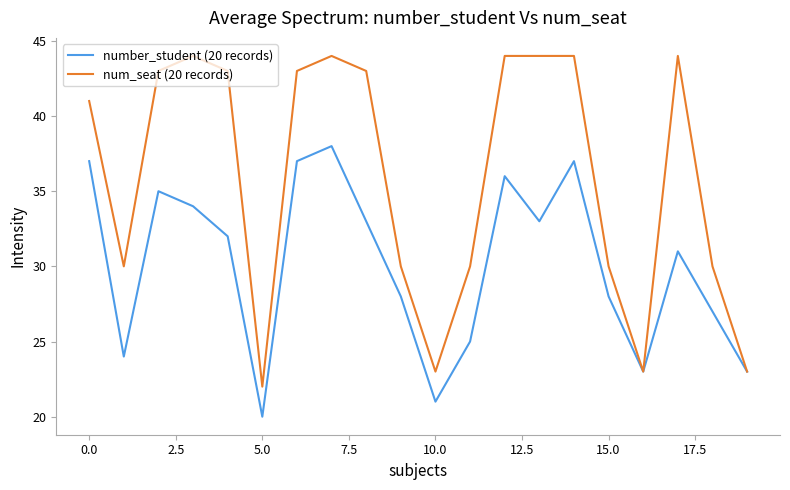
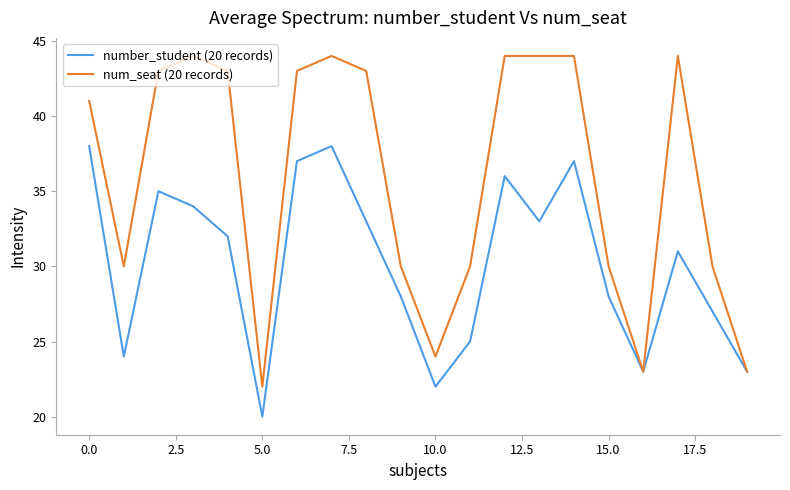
number_student (20 records), 0.0: 37 -> 38
number_student (20 records), 10.0: 21 -> 22
num_seat (20 records), 10.0: 23 -> 24
